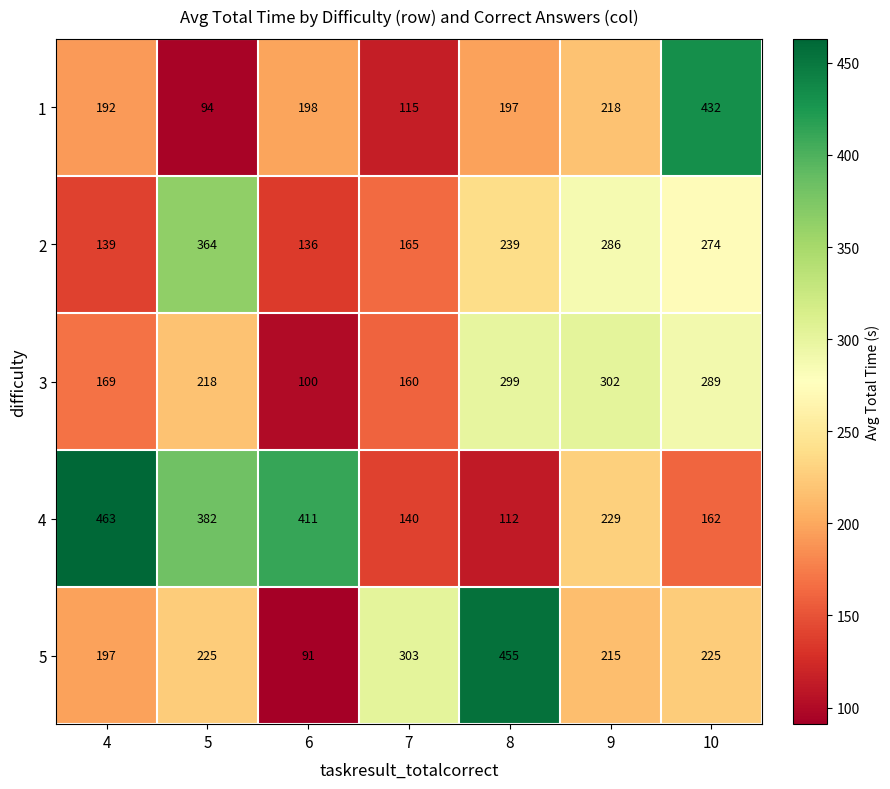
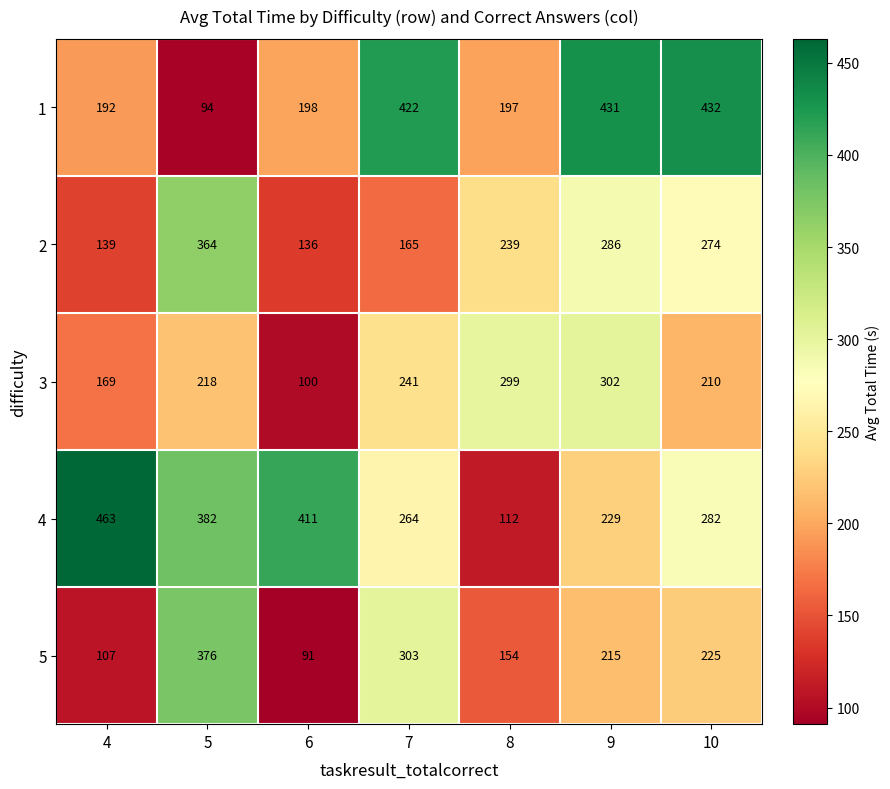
1, 7: 115 -> 422
1, 9: 218 -> 431
3, 7: 160 -> 241
3, 10: 289 -> 210
4, 7: 140 -> 264
4, 10: 162 -> 282
5, 4: 197 -> 107
5, 5: 225 -> 376
5, 8: 455 -> 154
